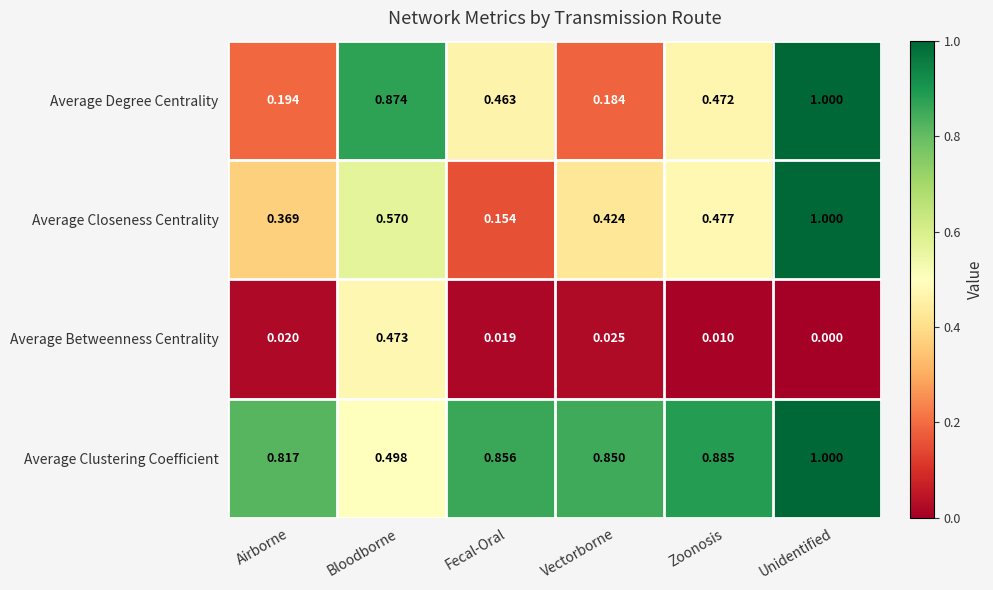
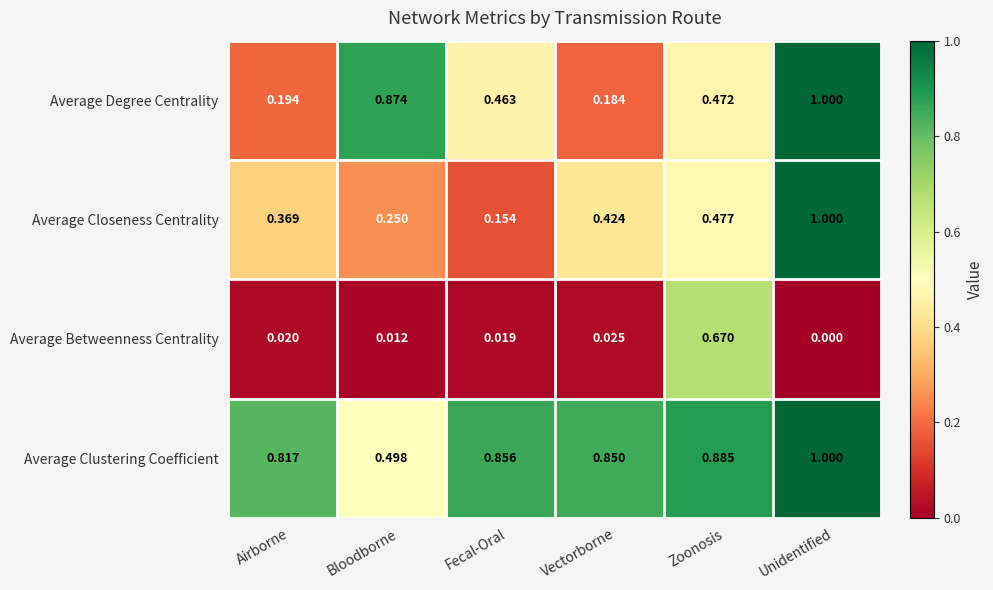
Average Closeness Centrality, Bloodborne: 0.570 -> 0.250
Average Betweenness Centrality, Bloodborne: 0.473 -> 0.012
Average Betweenness Centrality, Zoonosis: 0.010 -> 0.670
